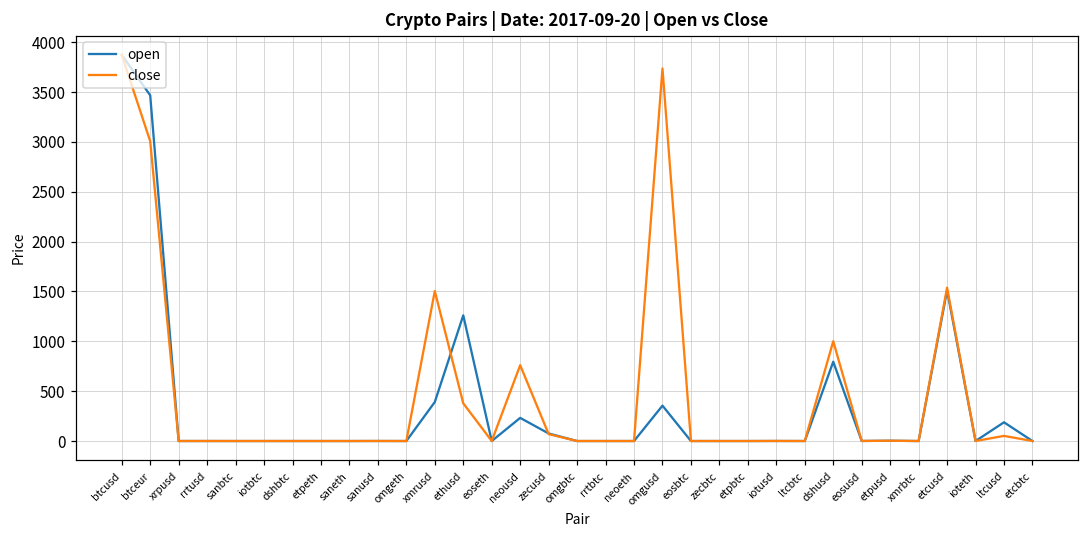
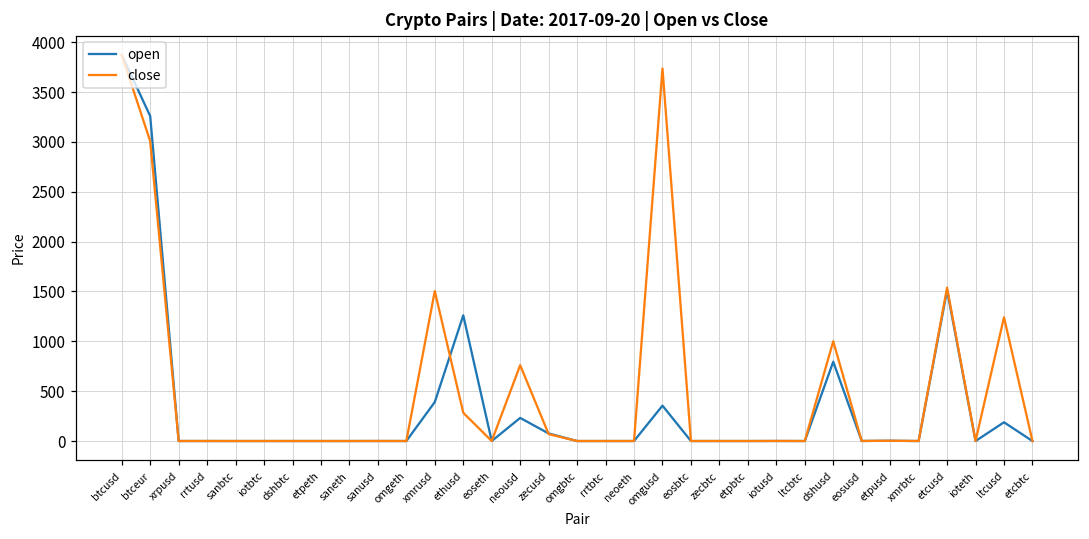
open, btceur: 3500 -> 3300
close, ethusd: 400 -> 300
close, ltcusd: 100 -> 1200
